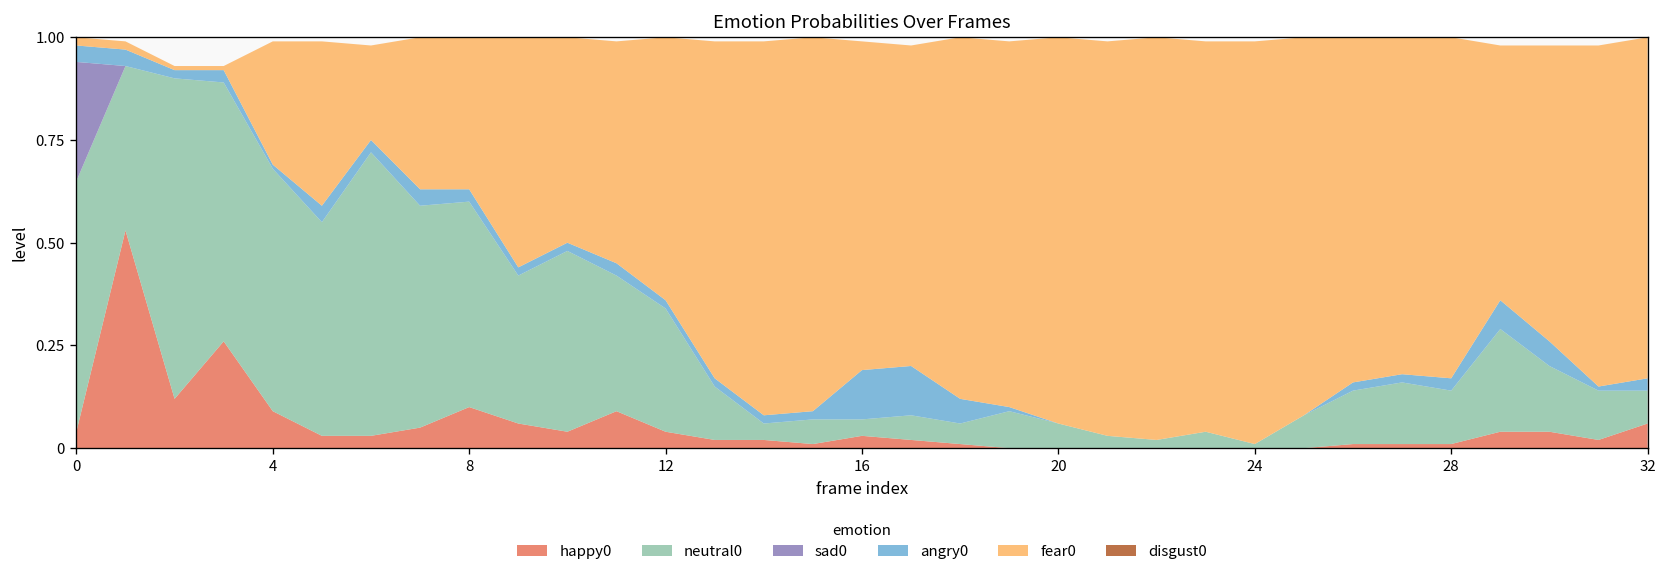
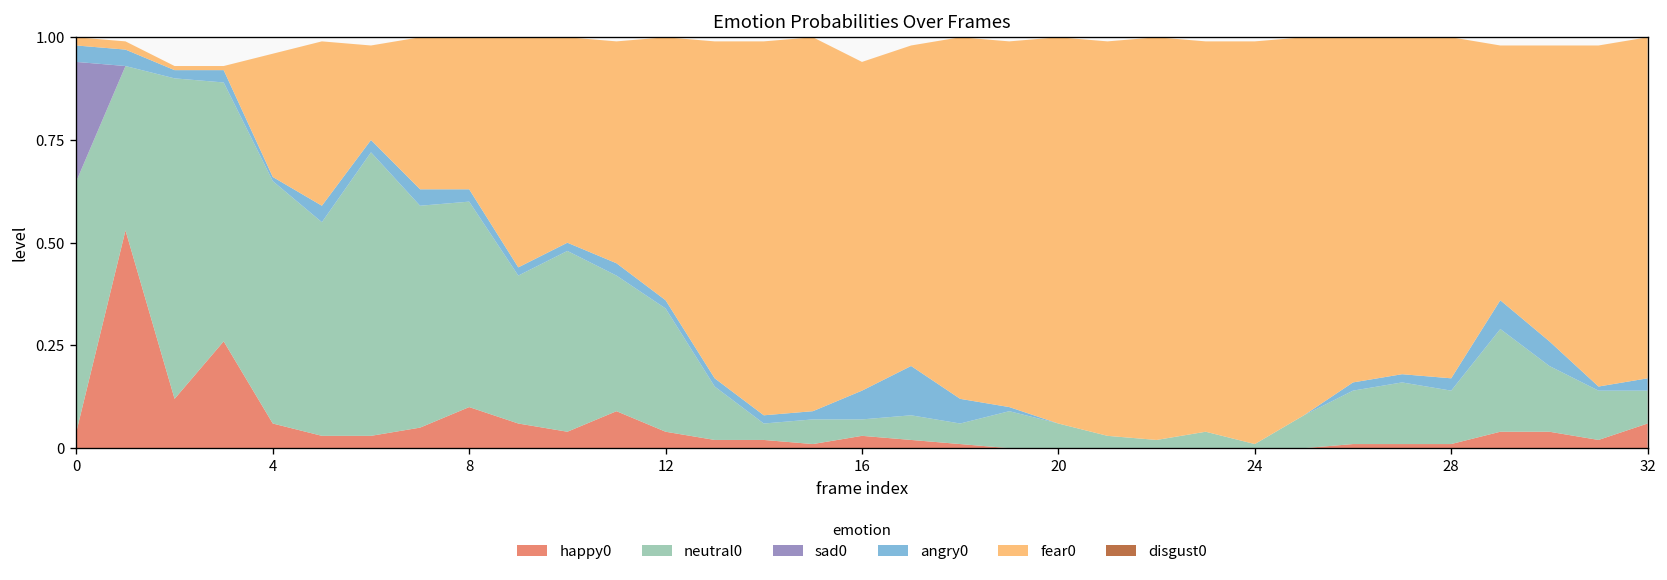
happy0, 4: 0.09 -> 0.06
angry0, 16: 0.12 -> 0.07
